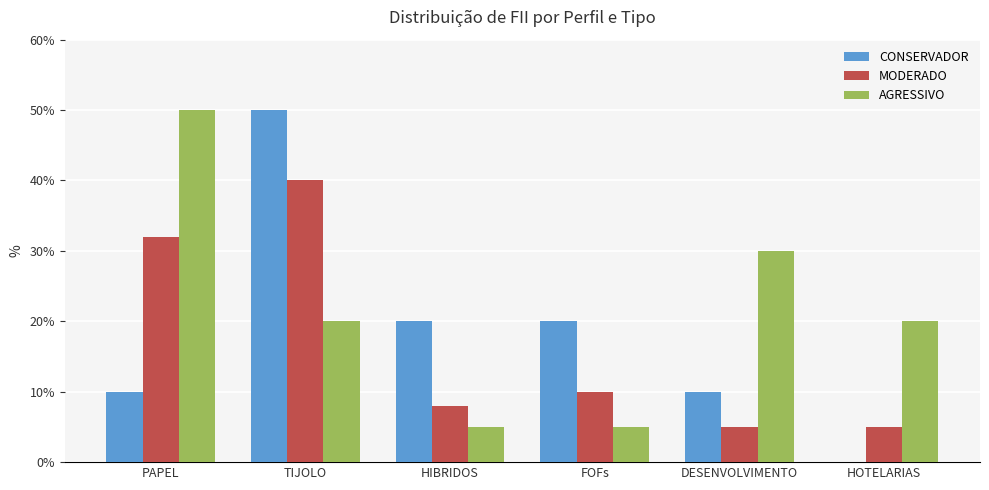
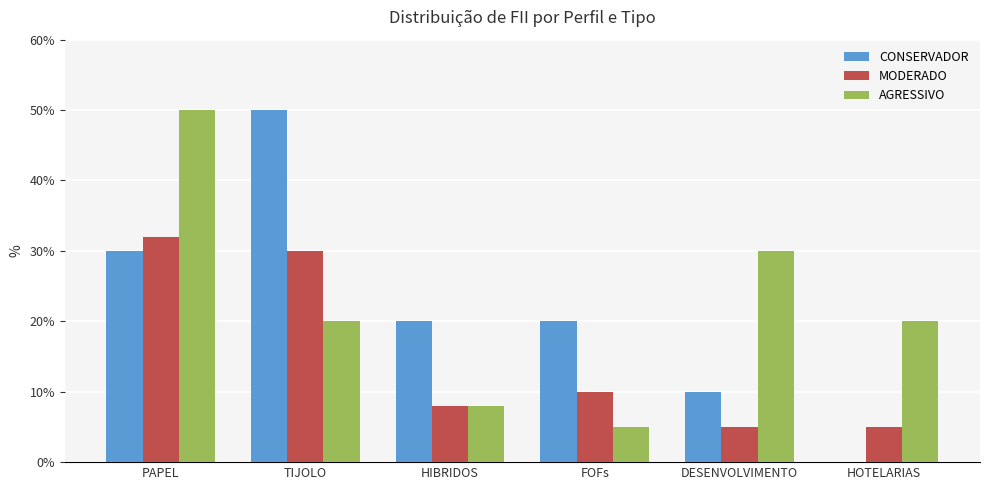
CONSERVADOR, PAPEL: 10% -> 30%
MODERADO, TIJOLO: 40% -> 30%
AGRESSIVO, HIBRIDOS: 5% -> 8%
